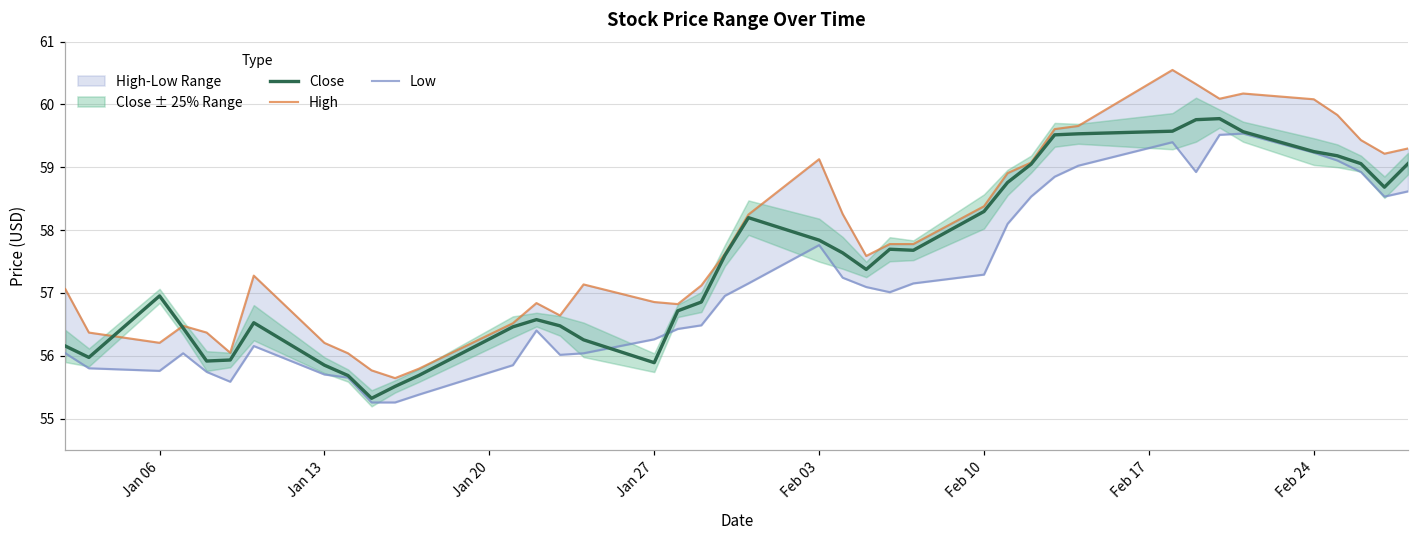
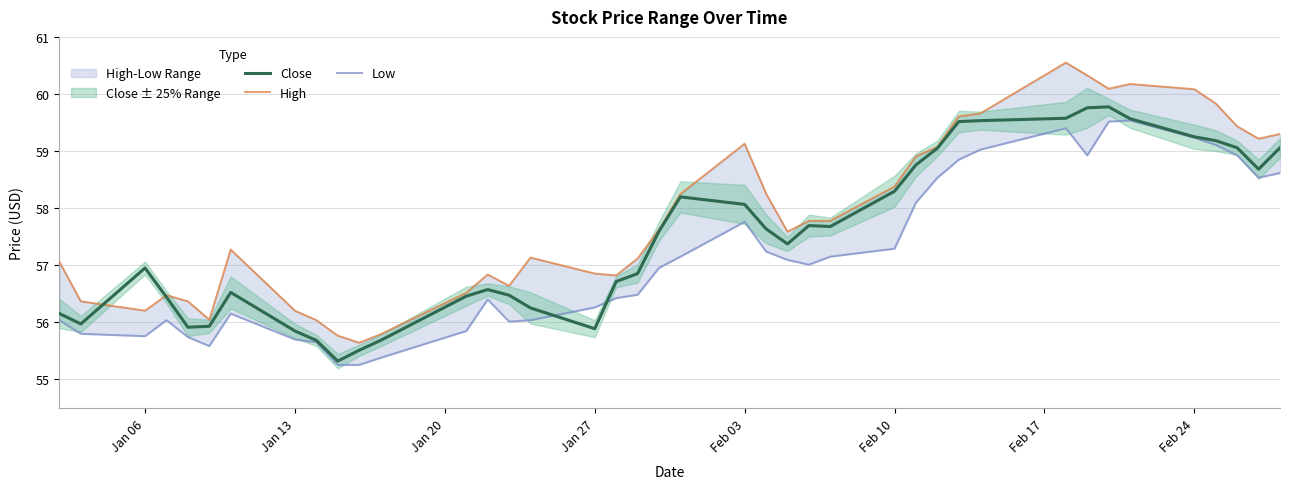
Close, Feb 03: 57.8 -> 58.1
